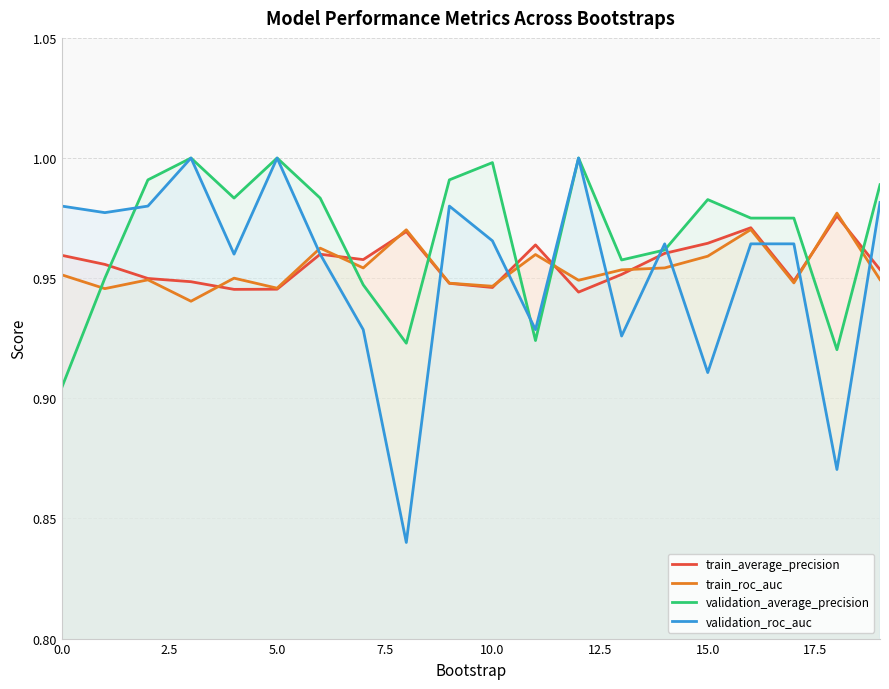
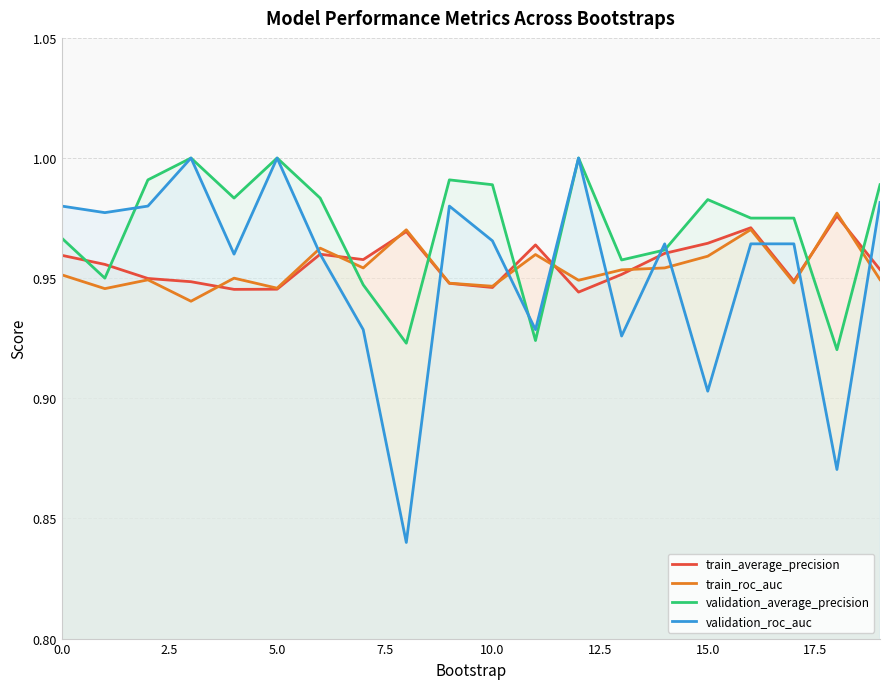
validation_average_precision, 0.0: 0.904 -> 0.967
validation_average_precision, 10.0: 0.998 -> 0.989
validation_roc_auc, 15.0: 0.911 -> 0.903
